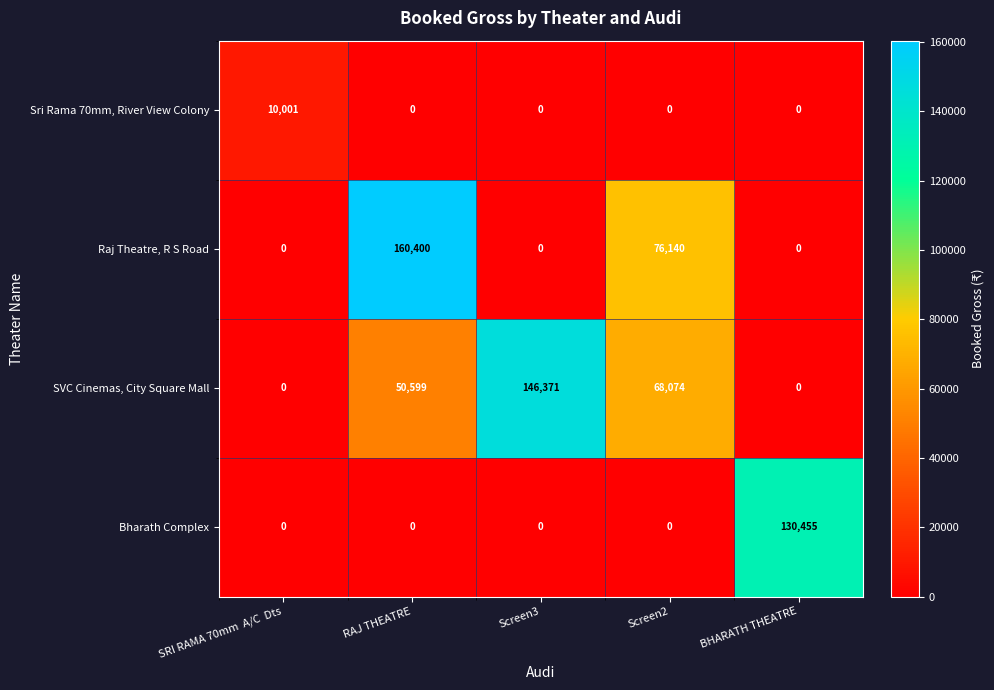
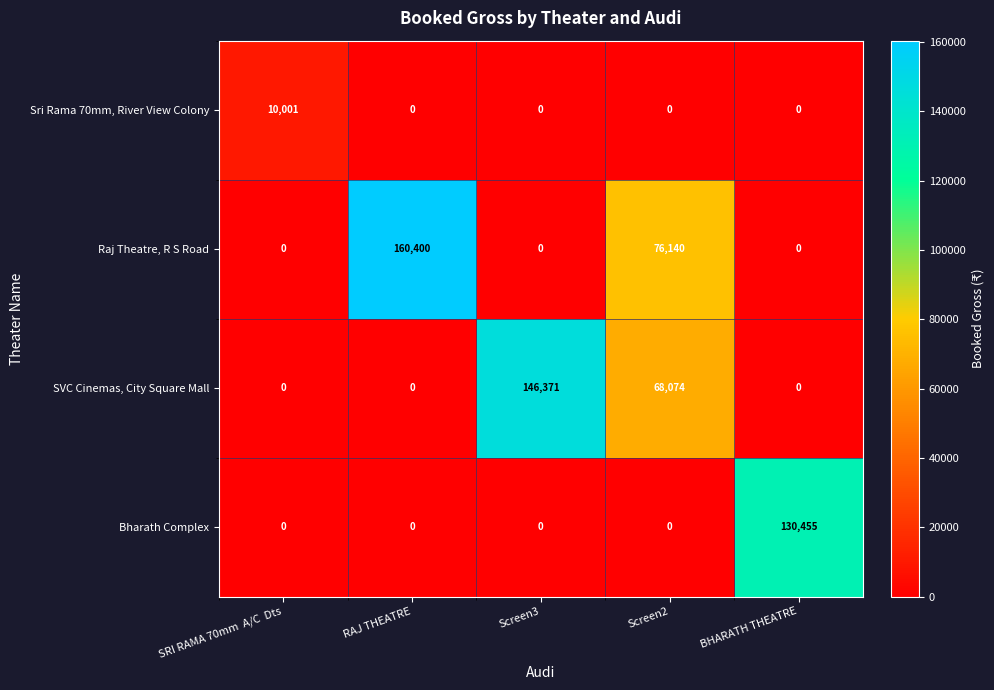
SVC Cinemas, City Square Mall, RAJ THEATRE: 50,599 -> 0
